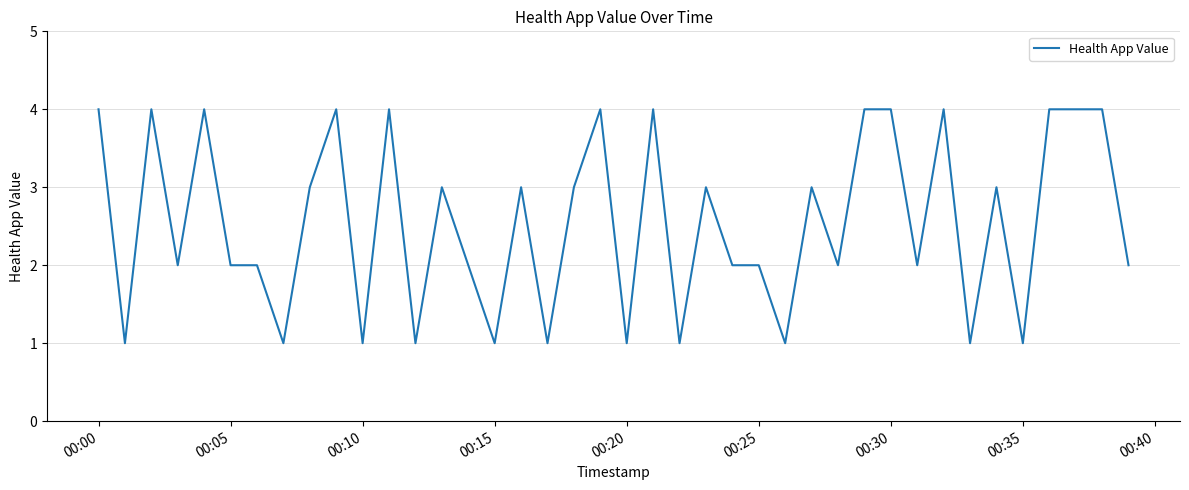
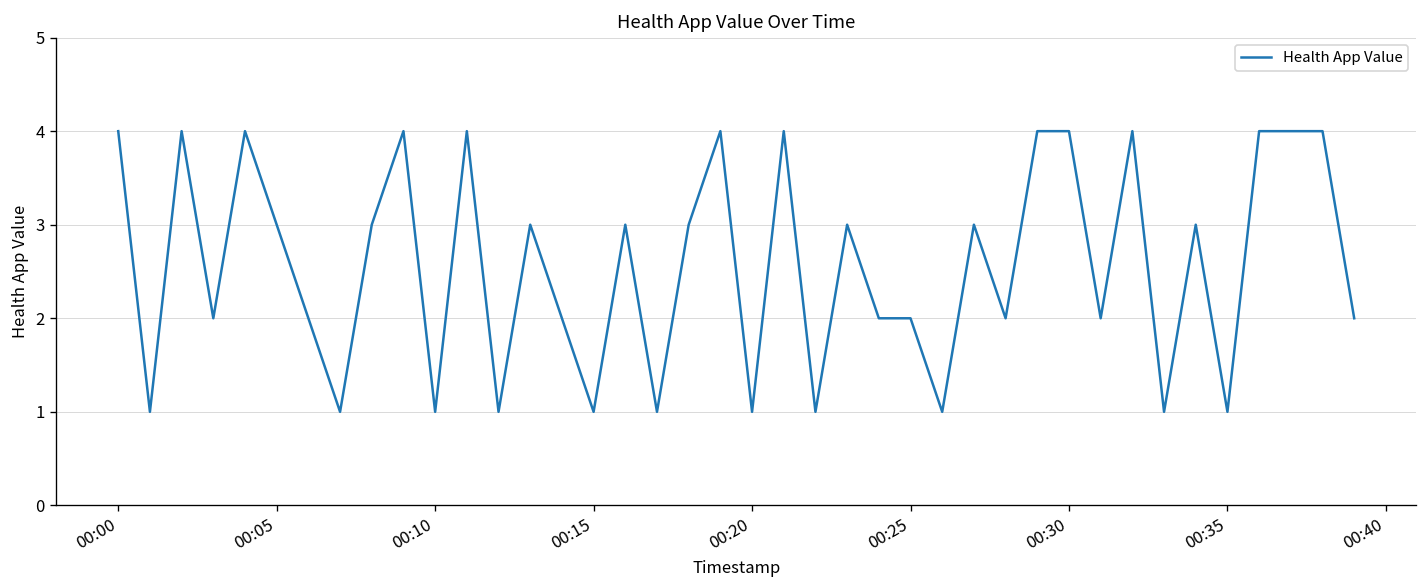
00:05: 2 -> 3
